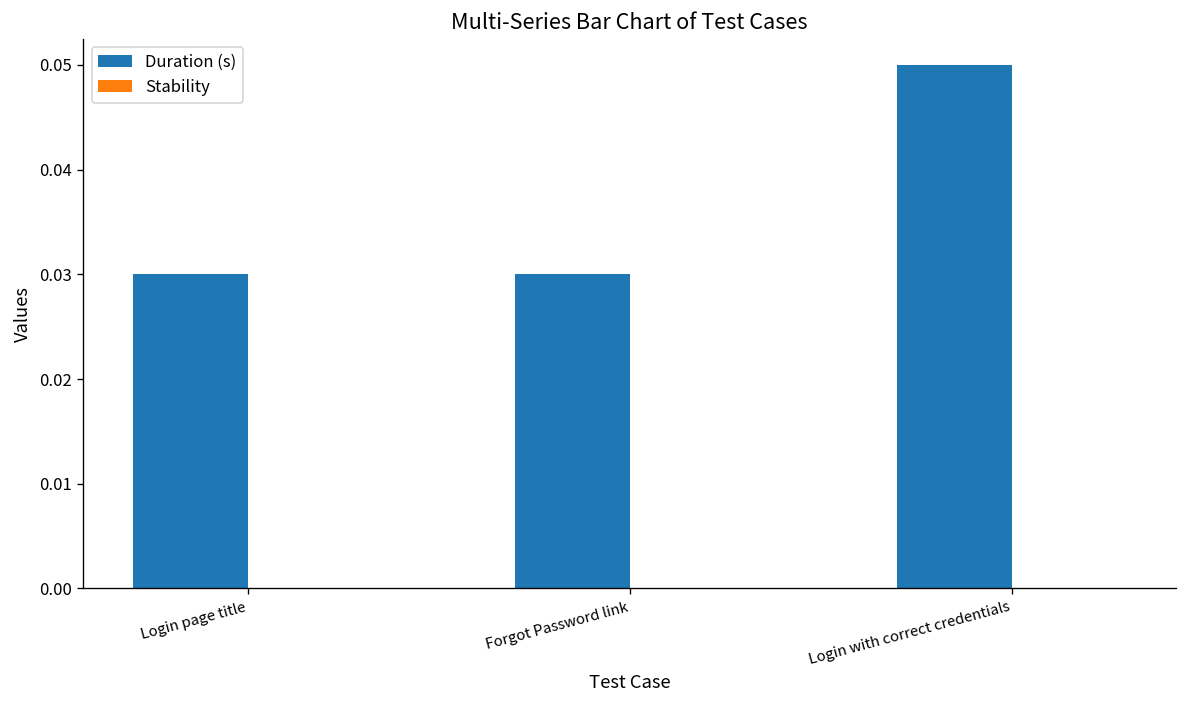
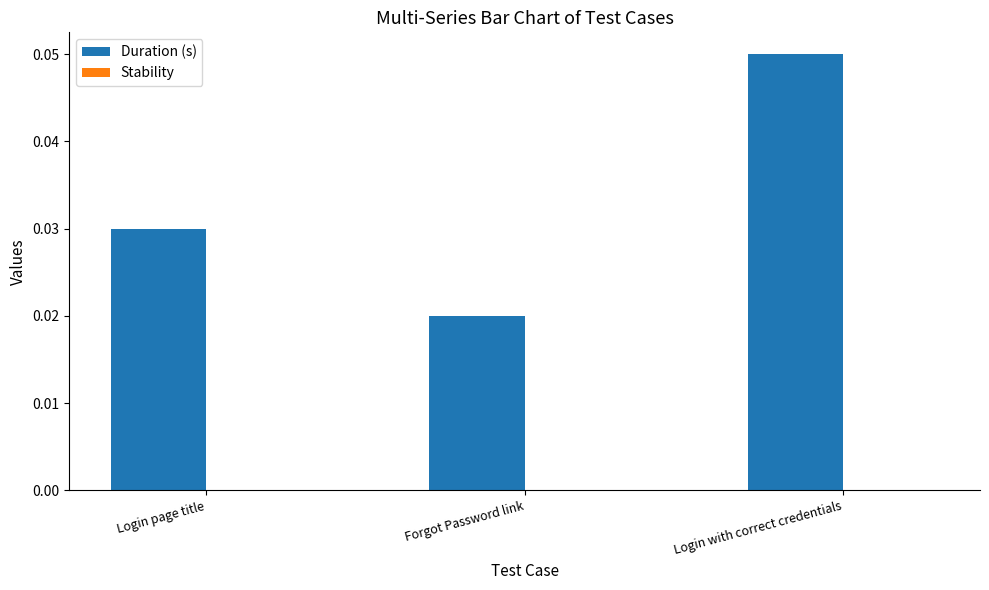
Duration (s), Forgot Password link: 0.03 -> 0.02
